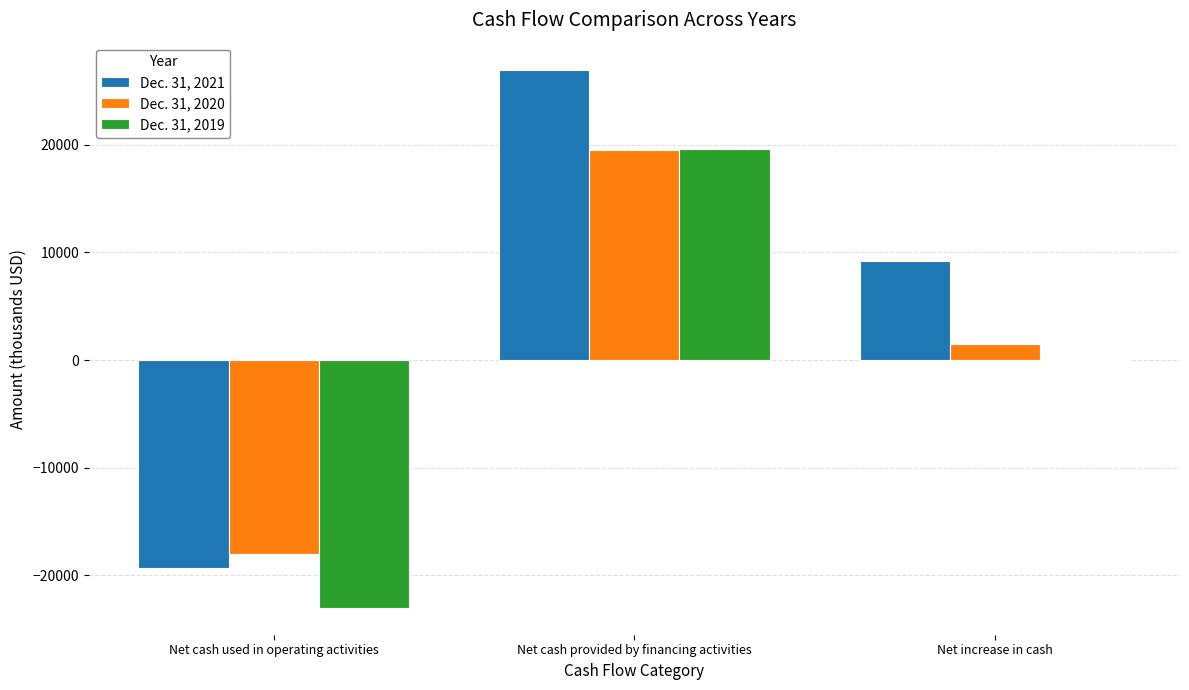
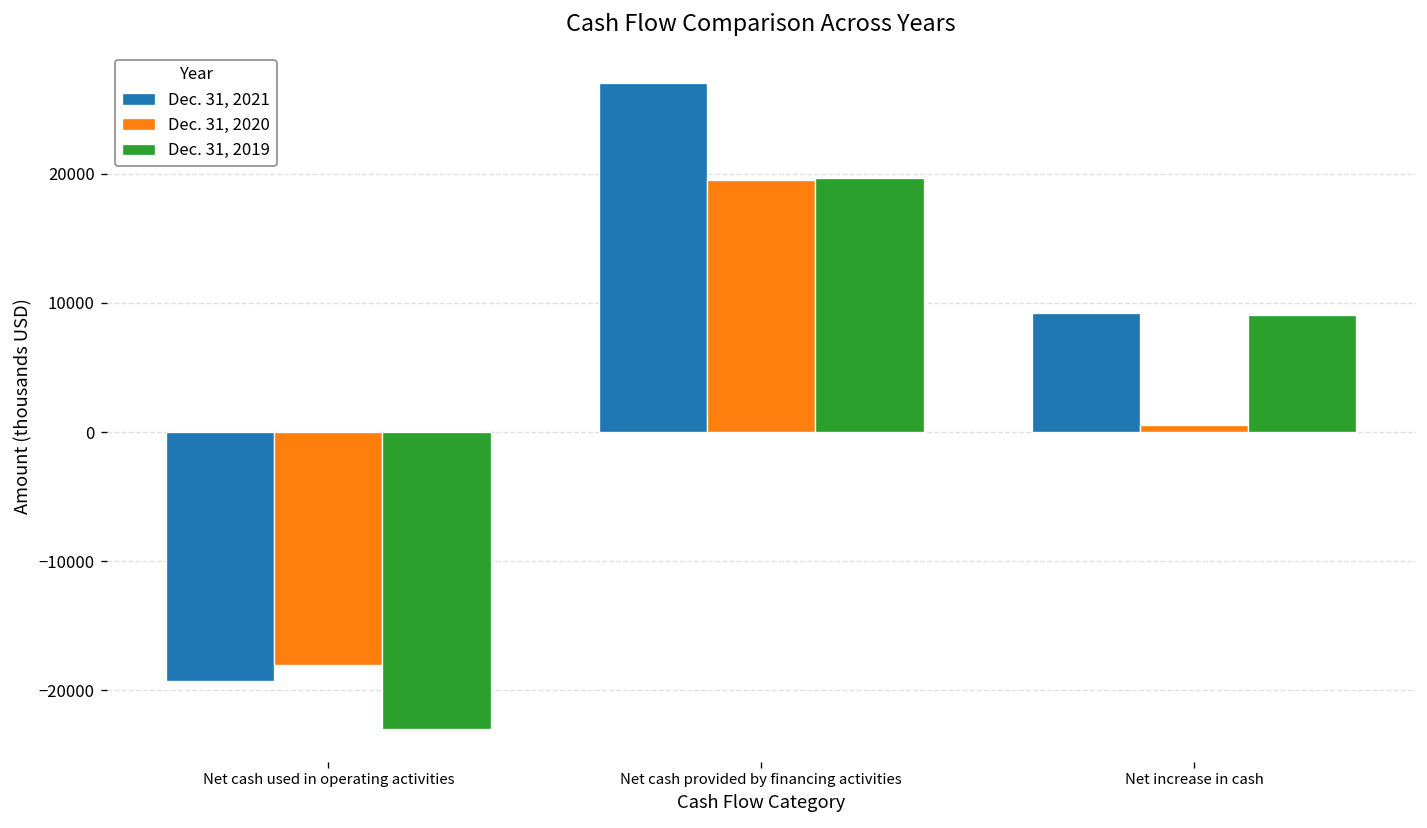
Dec. 31, 2020, Net increase in cash: 1500 -> 500
Dec. 31, 2019, Net increase in cash: 100 -> 9100
